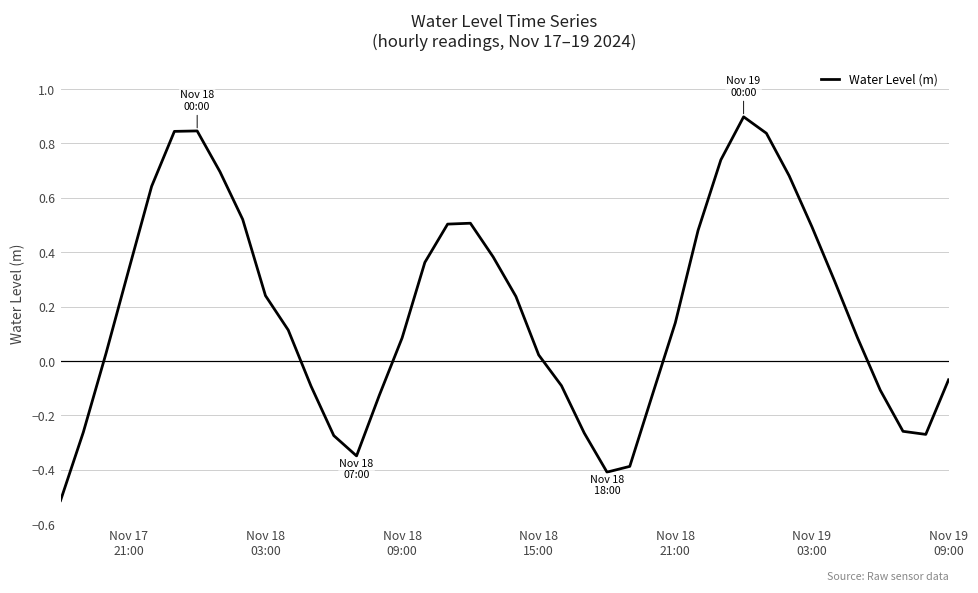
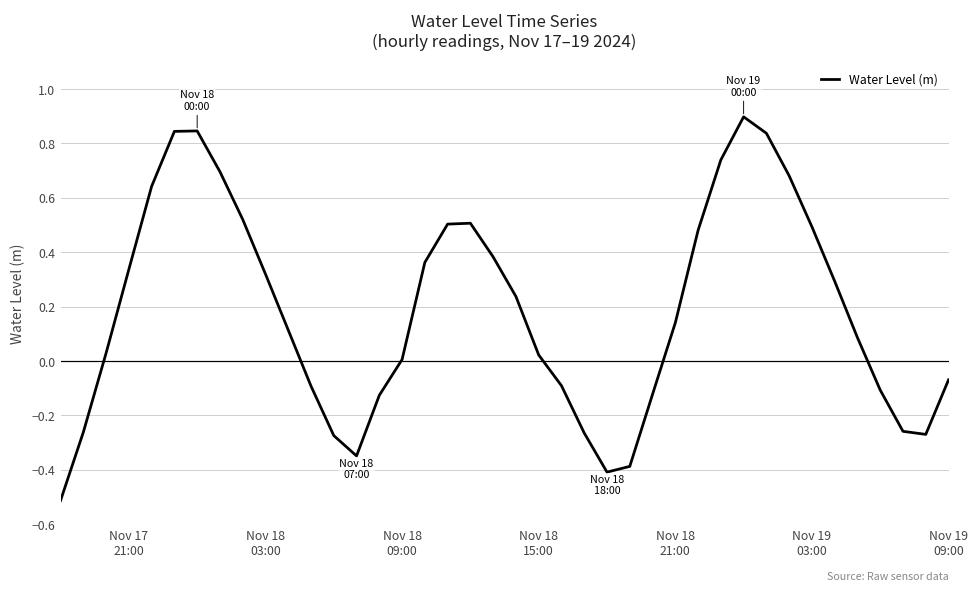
Nov 18 03:00: 0.24 -> 0.32
Nov 18 09:00: 0.08 -> 0.01
